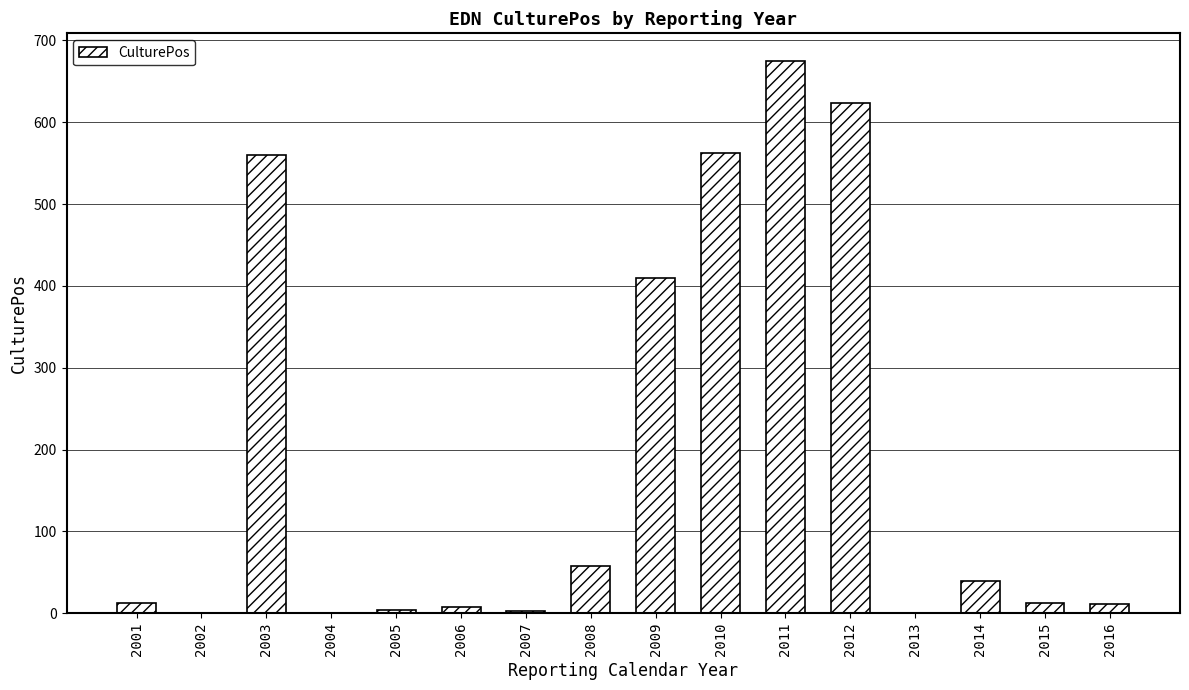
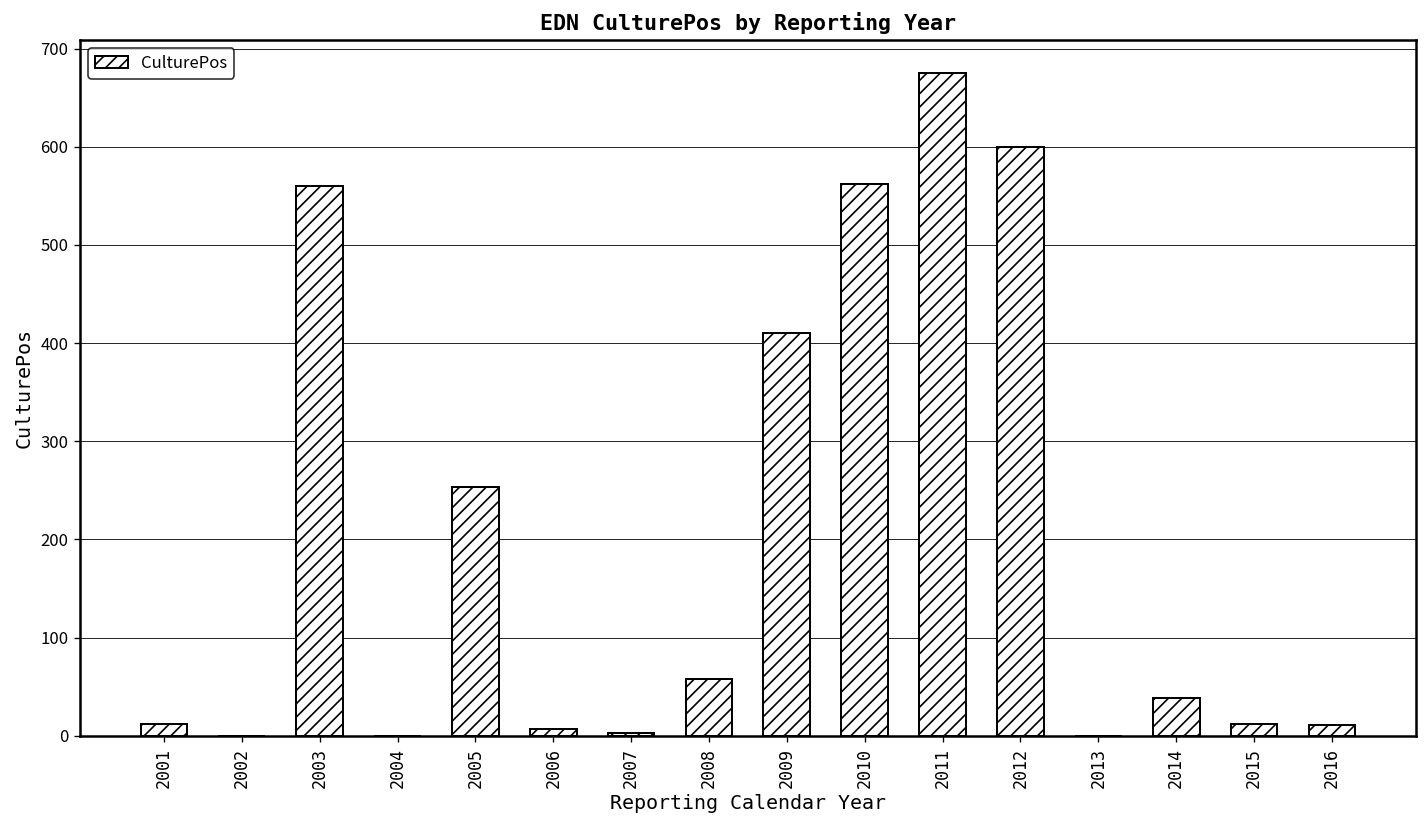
2005: 0 -> 250
2012: 620 -> 600
